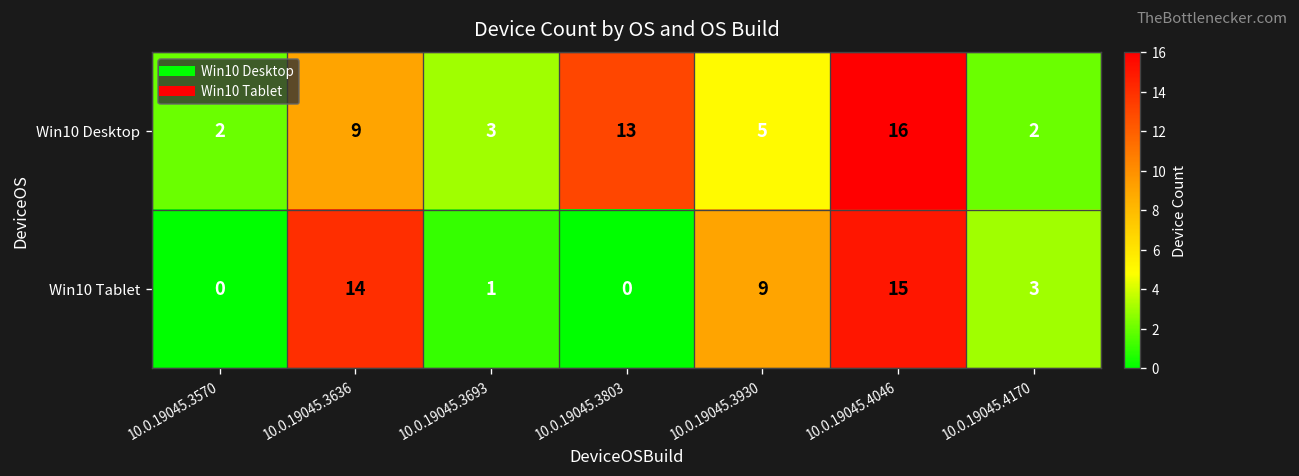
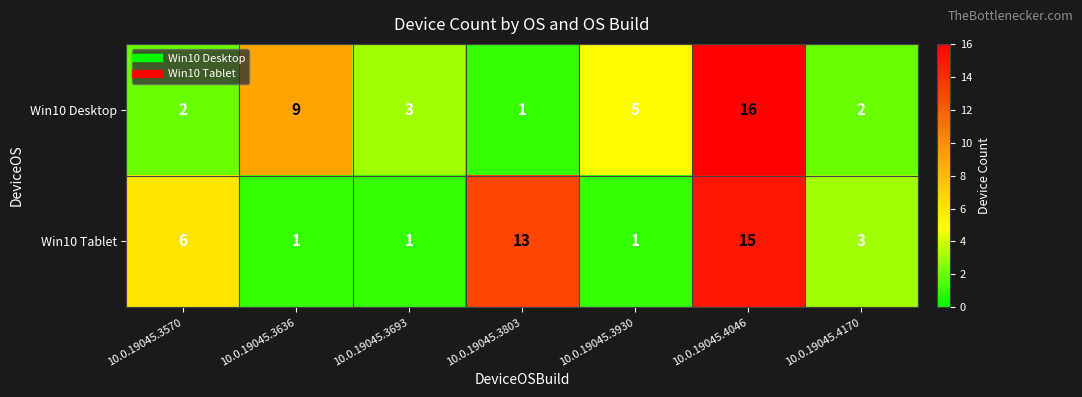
Win10 Desktop, 10.0.19045.3803: 13 -> 1
Win10 Tablet, 10.0.19045.3570: 0 -> 6
Win10 Tablet, 10.0.19045.3636: 14 -> 1
Win10 Tablet, 10.0.19045.3803: 0 -> 13
Win10 Tablet, 10.0.19045.3930: 9 -> 1
